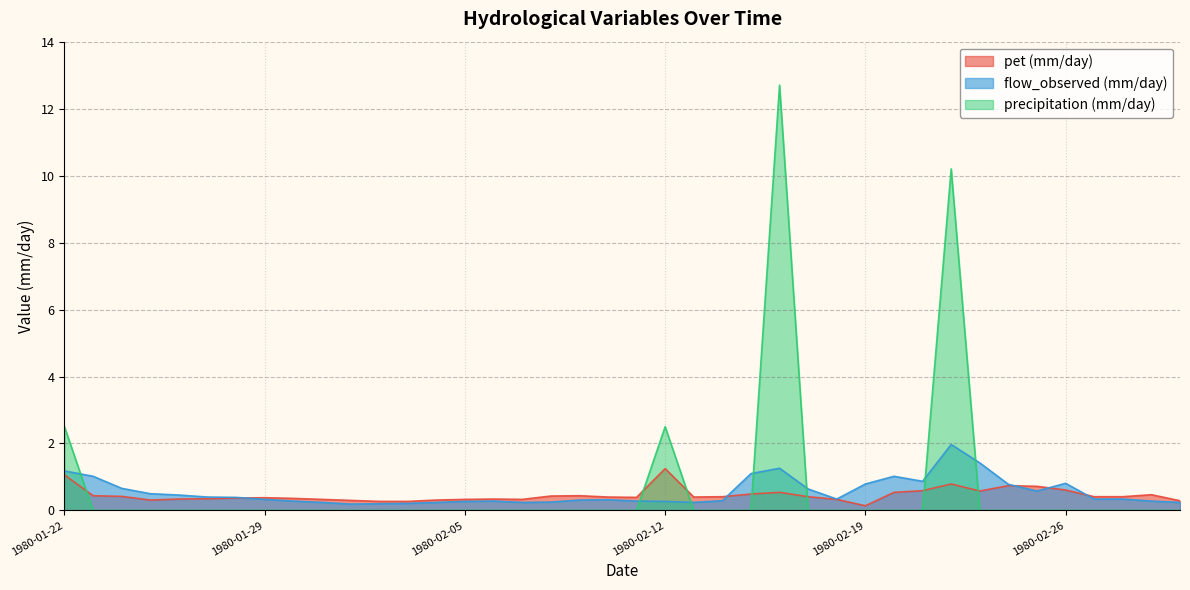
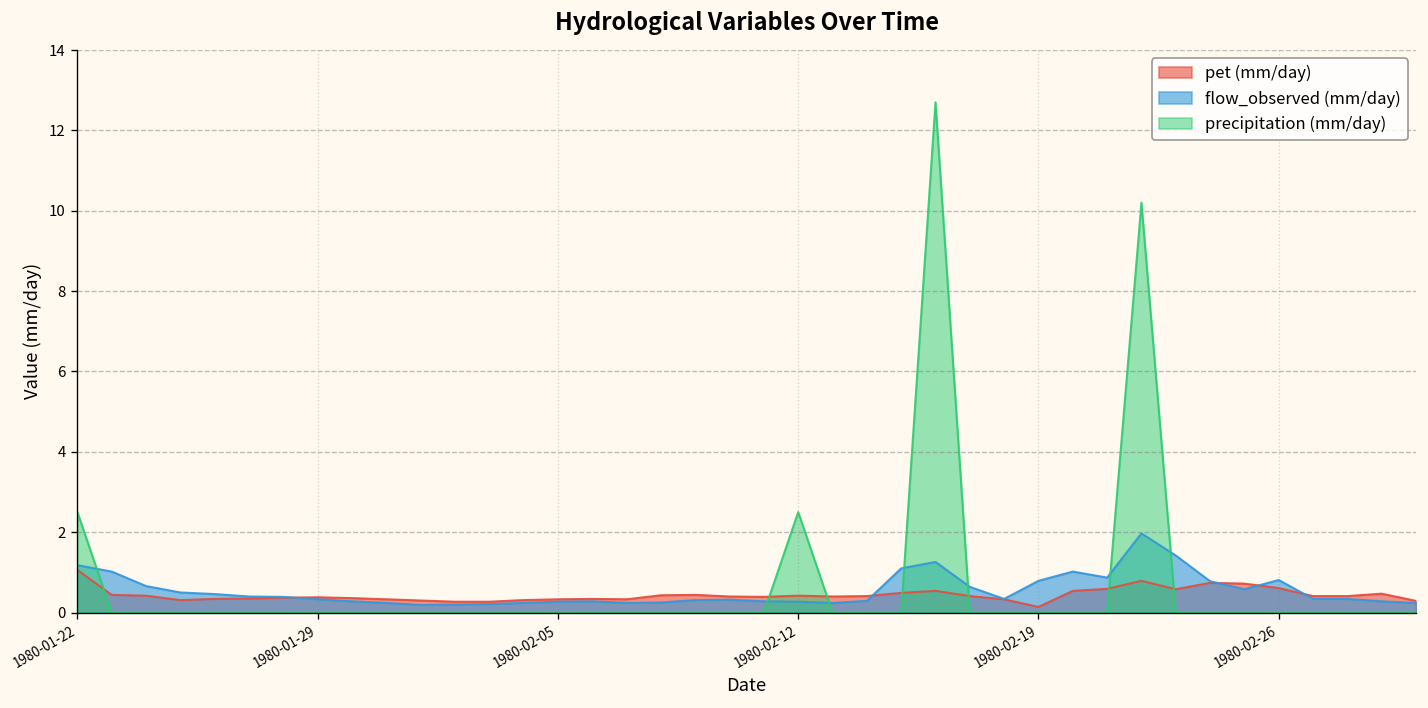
pet (mm/day), 1980-02-12: 1.3 -> 0.4
